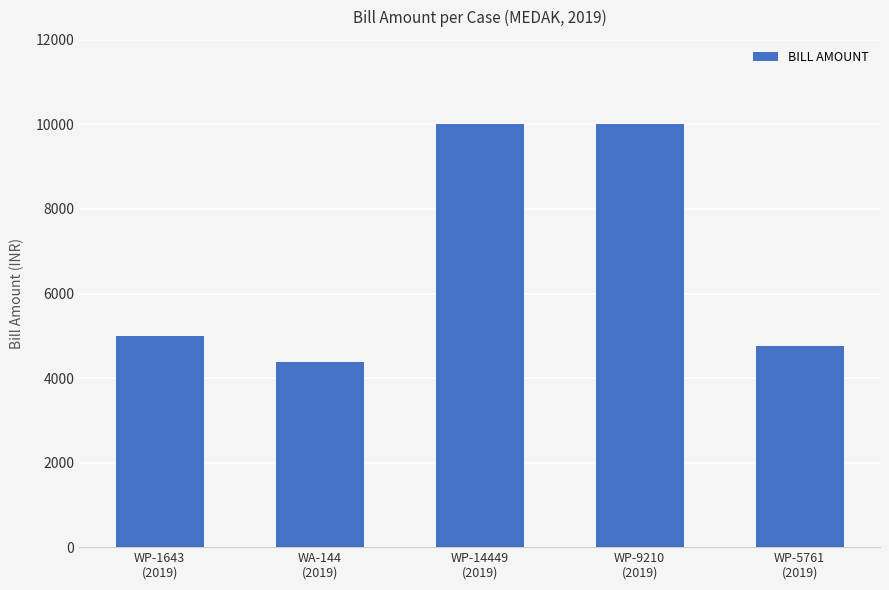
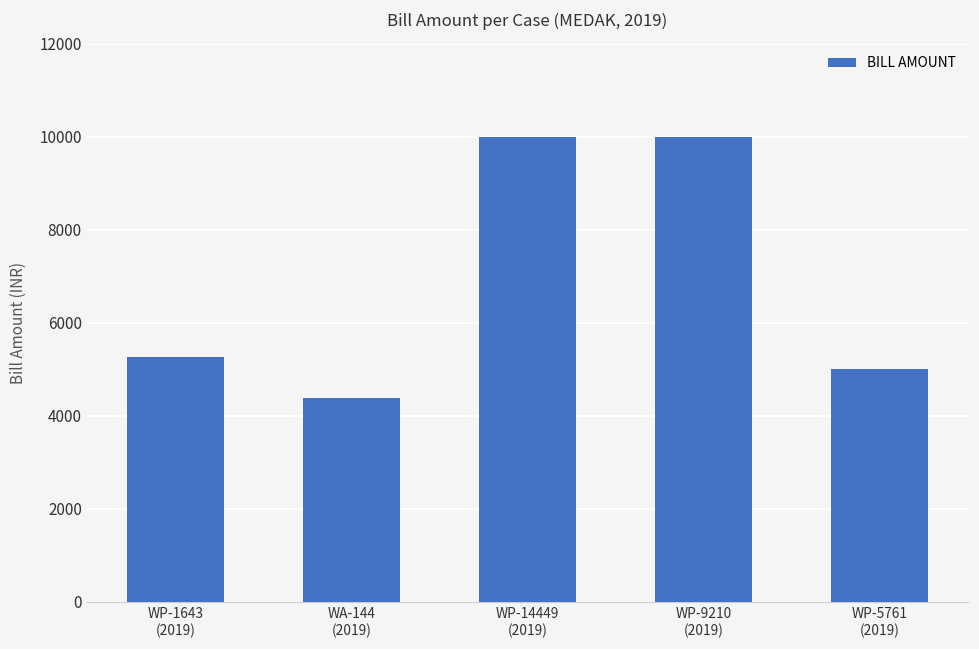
WP-1643 (2019): 5000 -> 5300
WP-5761 (2019): 4800 -> 5000
